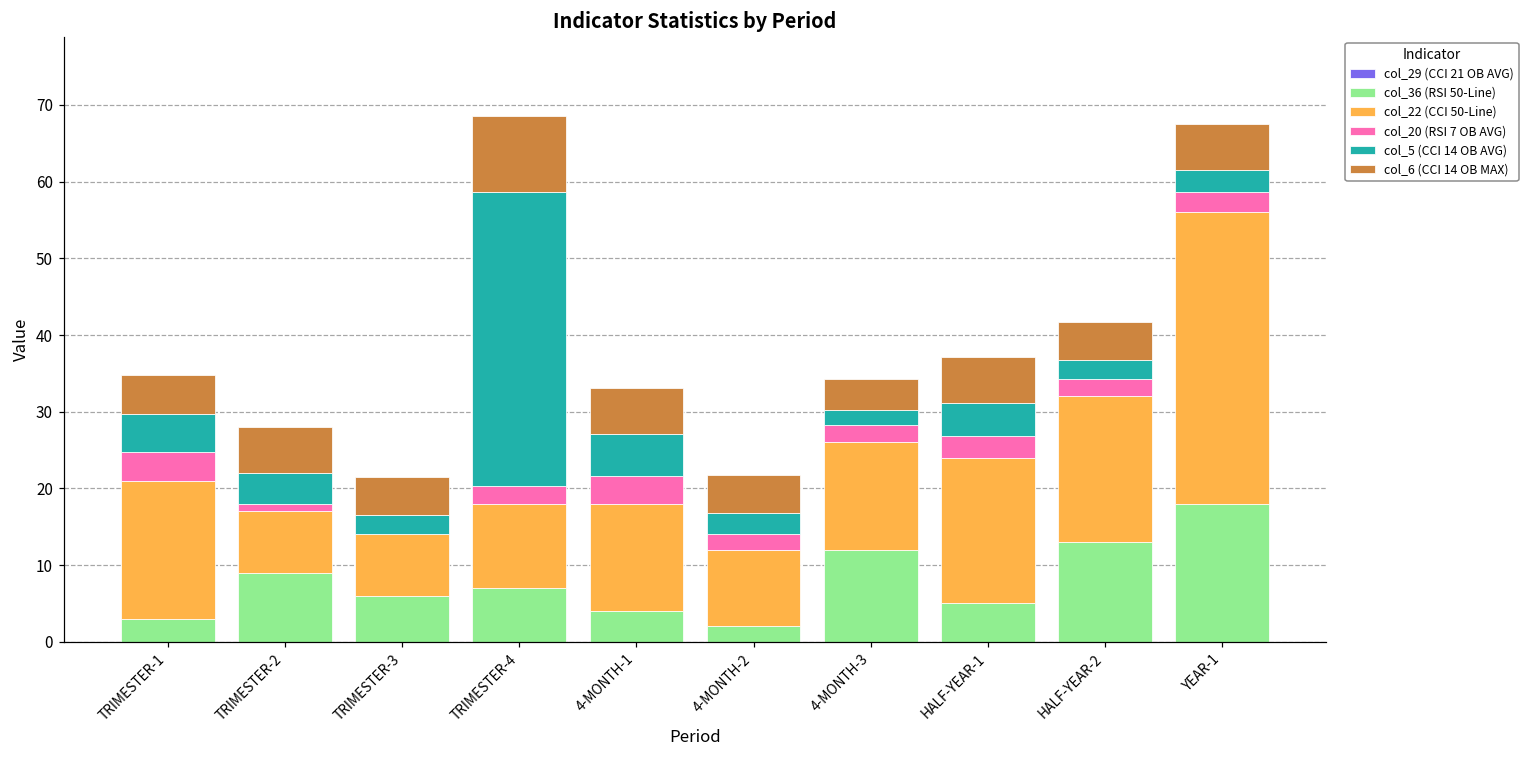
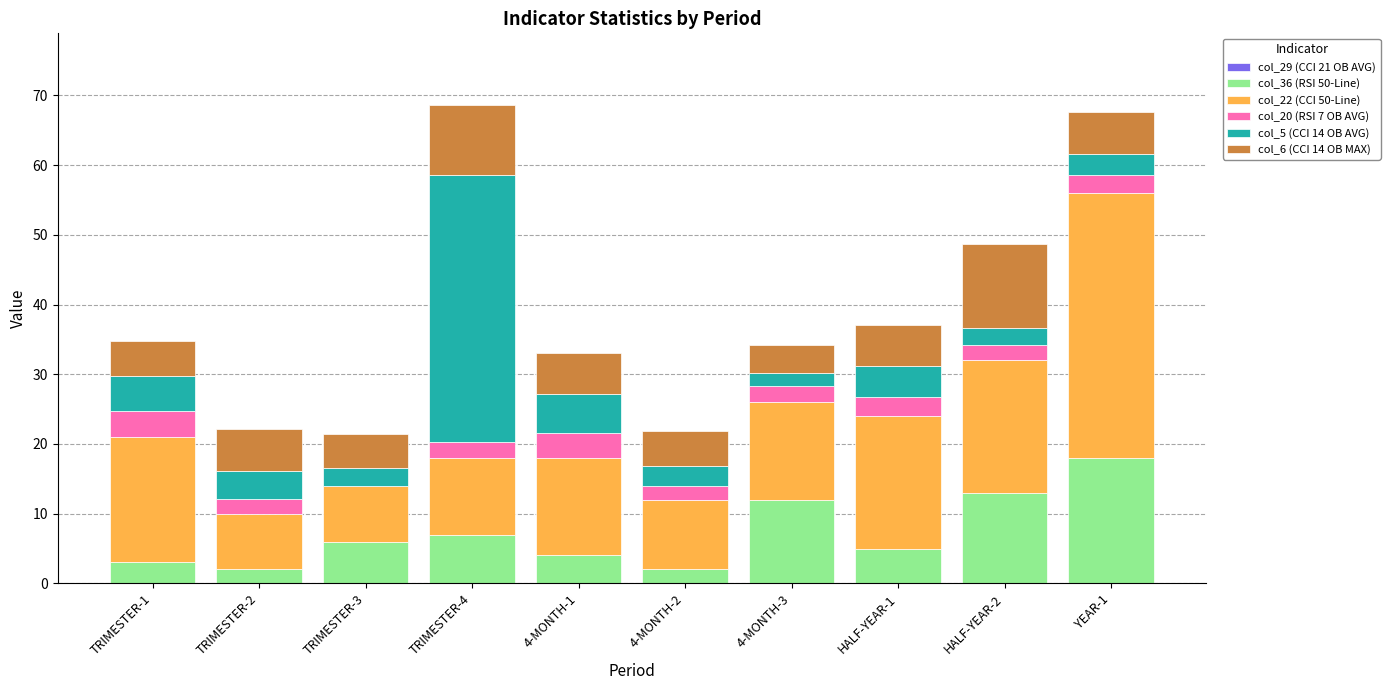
col_36 (RSI 50-Line), TRIMESTER-2: 9 -> 2
col_20 (RSI 7 OB AVG), TRIMESTER-2: 1 -> 2
col_6 (CCI 14 OB MAX), HALF-YEAR-2: 5 -> 12
